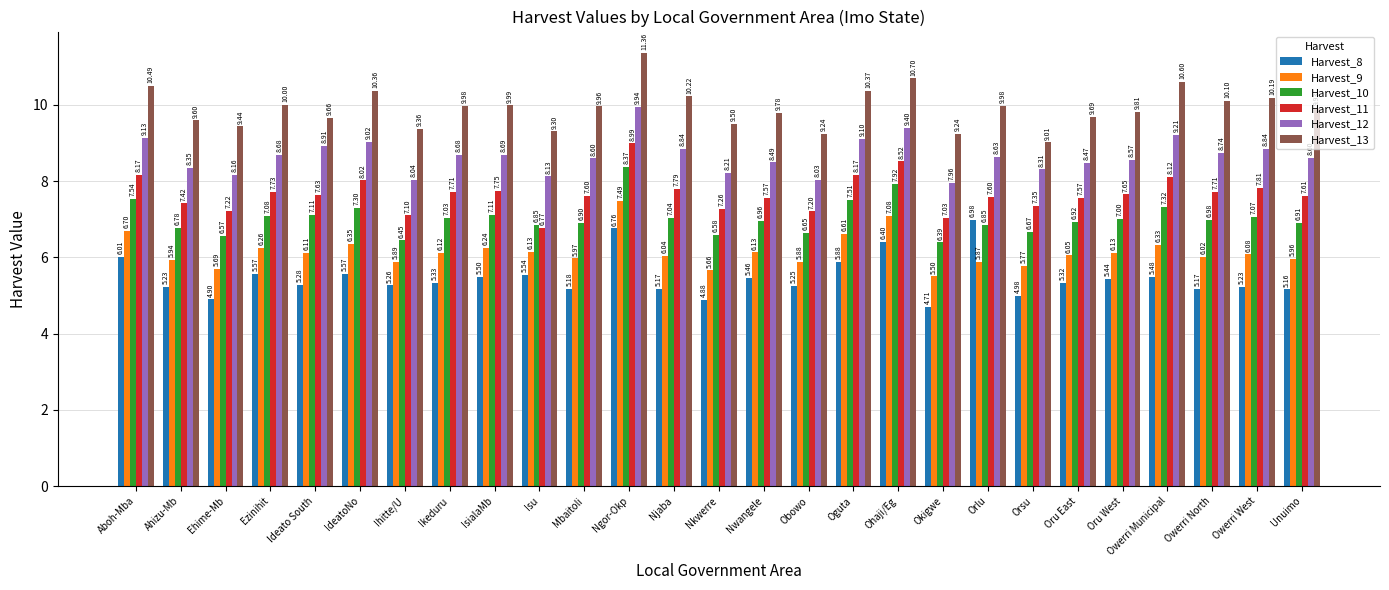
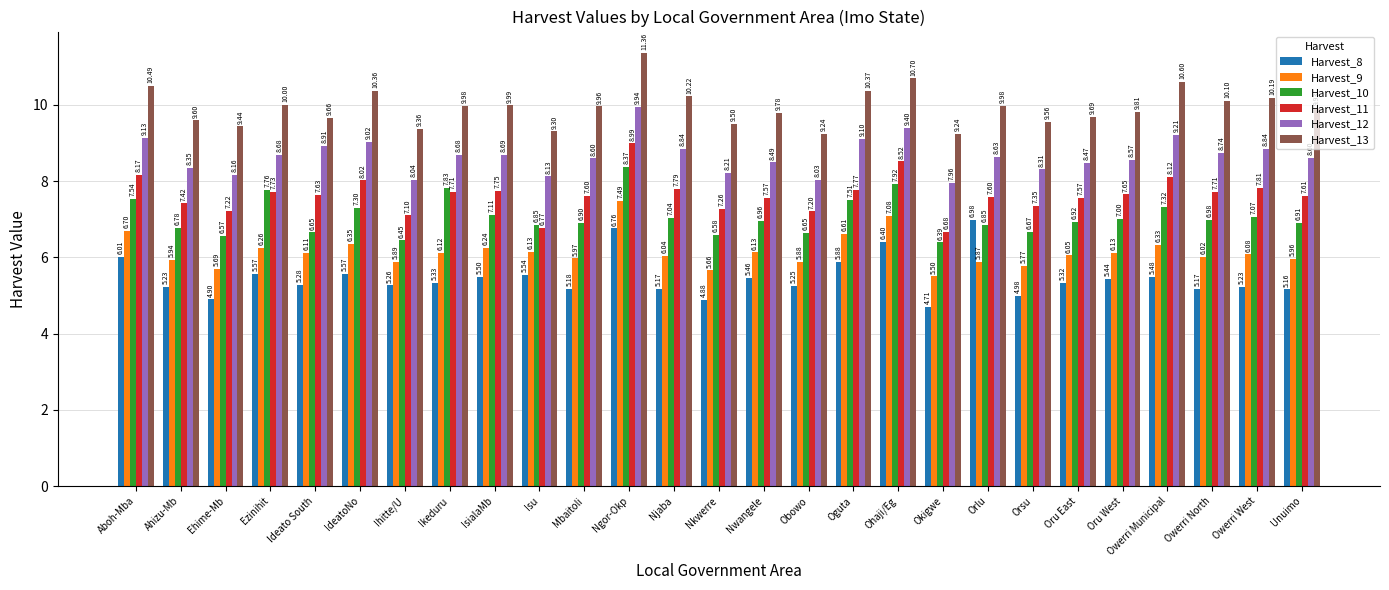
Harvest_10, Ezinihit: 7.08 -> 7.76
Harvest_10, Ideato South: 7.11 -> 6.65
Harvest_10, Ikeduru: 7.03 -> 7.83
Harvest_11, Oguta: 8.17 -> 7.77
Harvest_11, Okigwe: 7.03 -> 6.68
Harvest_13, Orsu: 9.01 -> 9.56
